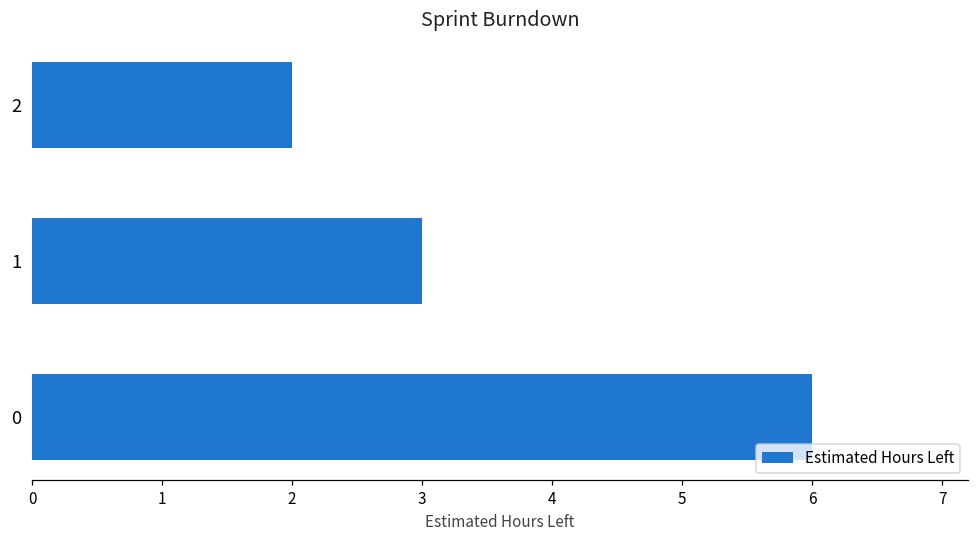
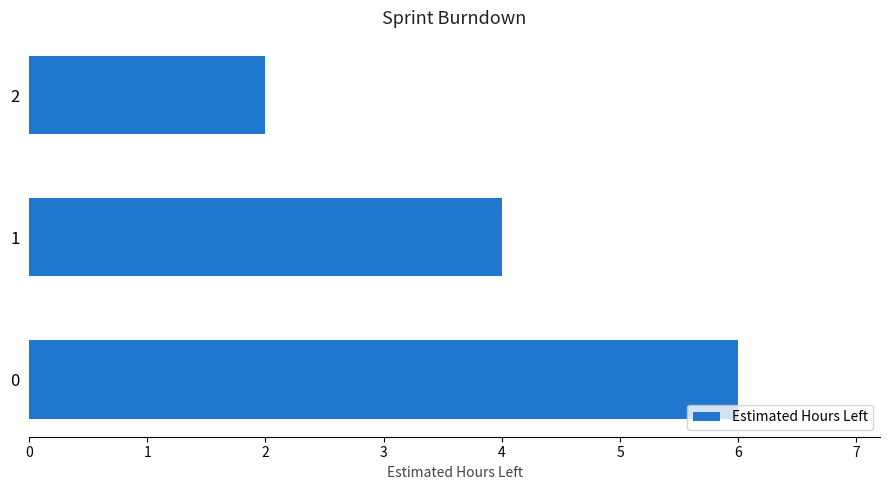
1: 3 -> 4
